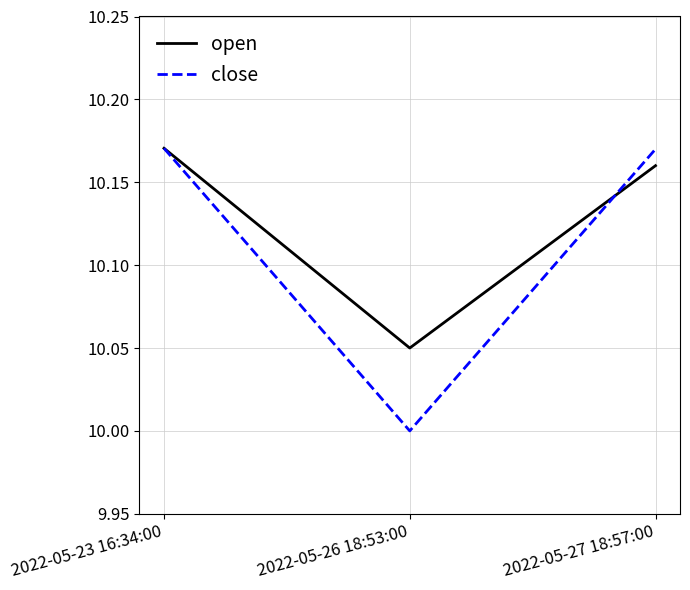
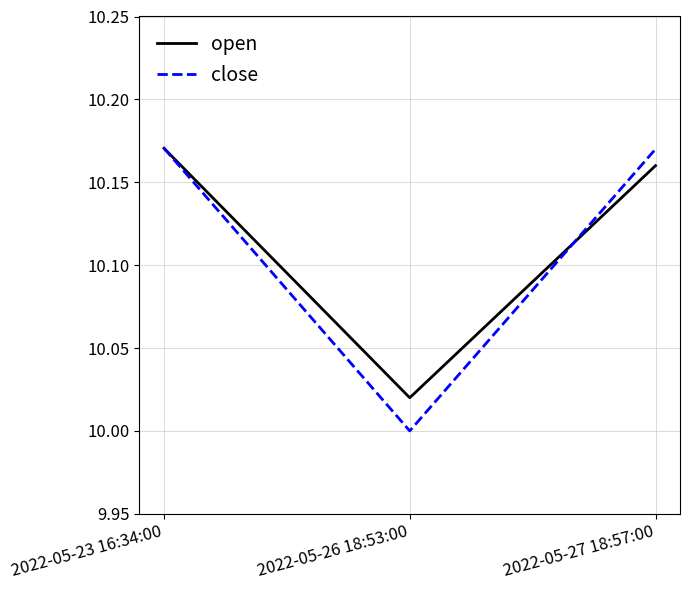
open, 2022-05-26 18:53:00: 10.05 -> 10.02
